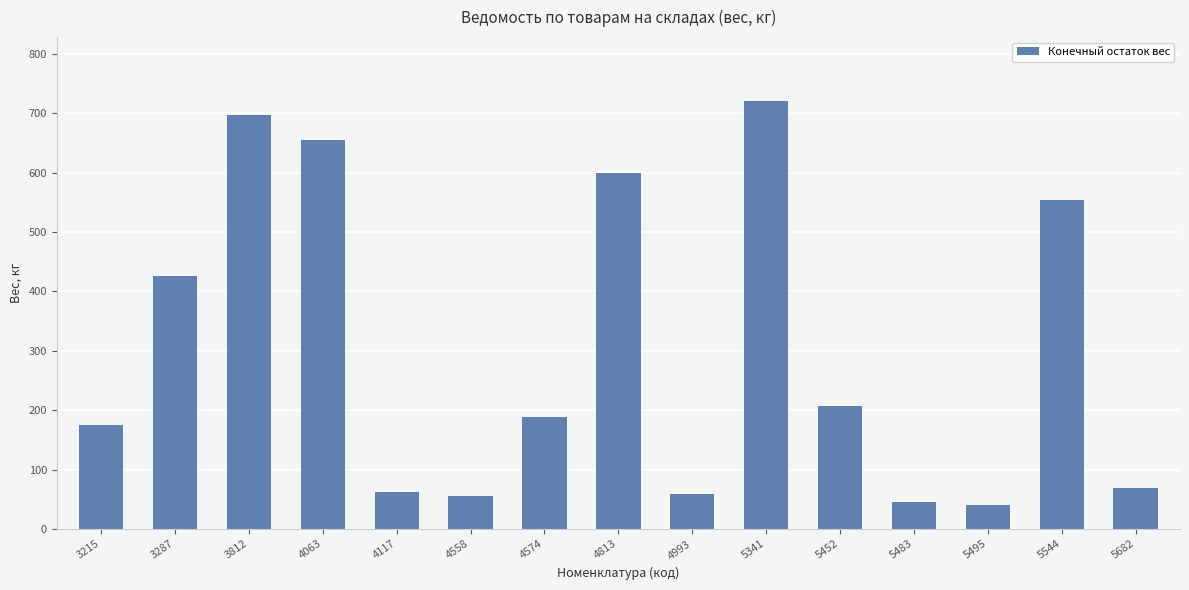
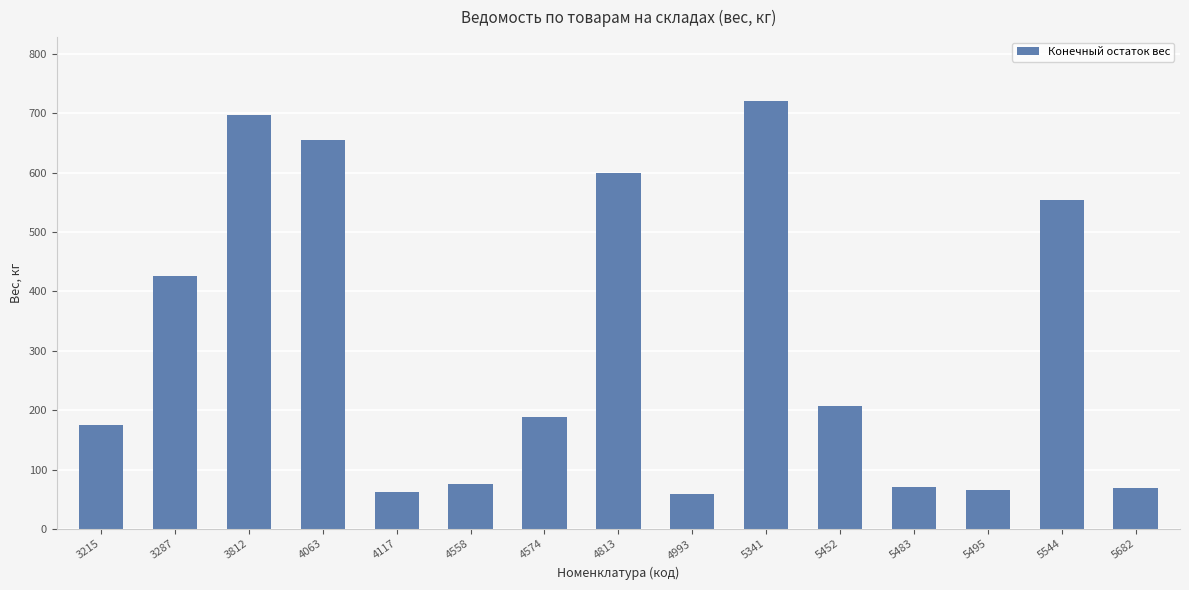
4558: 60 -> 80
5483: 50 -> 70
5495: 40 -> 70
